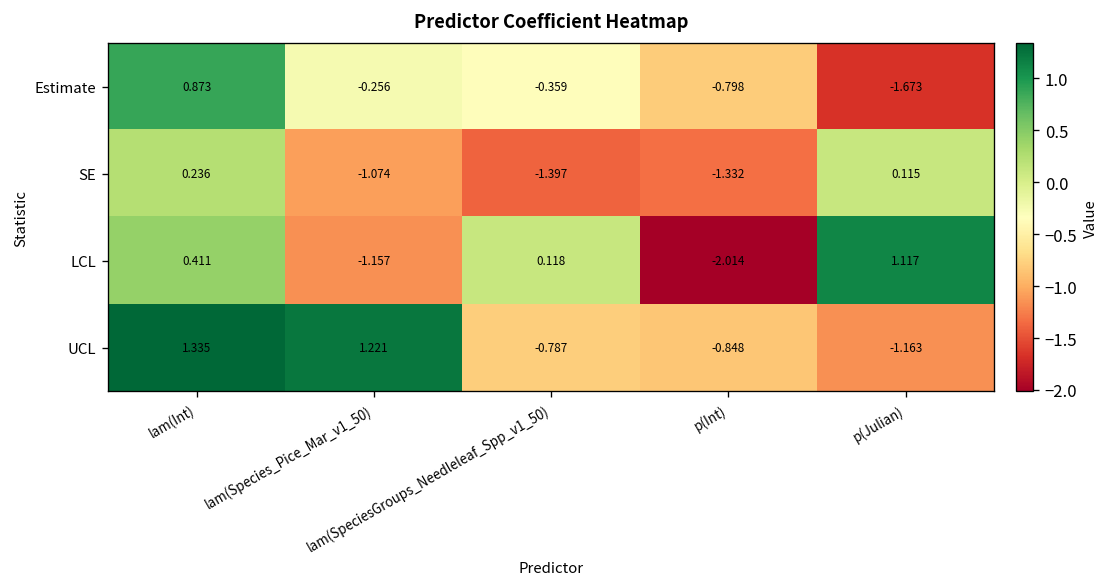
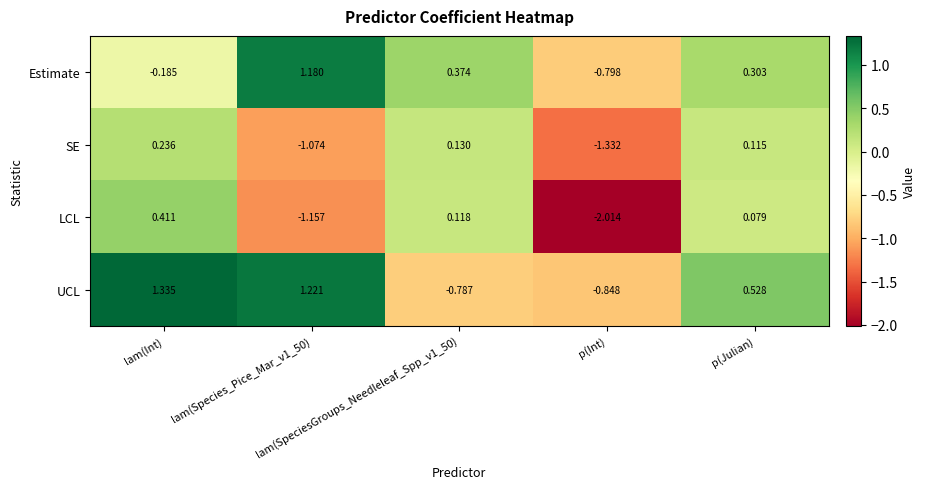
Estimate, lam(Int): 0.873 -> -0.185
Estimate, lam(Species_Pice_Mar_v1_50): -0.256 -> 1.180
Estimate, lam(SpeciesGroups_Needleleaf_Spp_v1_50): -0.359 -> 0.374
Estimate, p(Julian): -1.673 -> 0.303
SE, lam(SpeciesGroups_Needleleaf_Spp_v1_50): -1.397 -> 0.130
LCL, p(Julian): 1.117 -> 0.079
UCL, p(Julian): -1.163 -> 0.528
